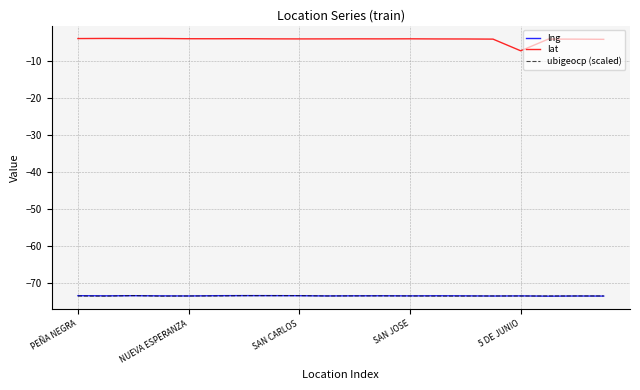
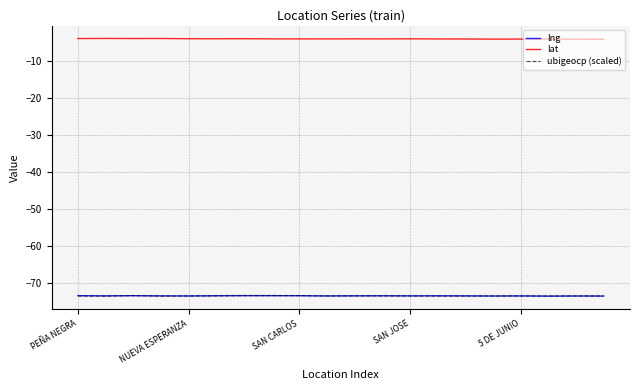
lat, 5 DE JUNIO: -7 -> -4
